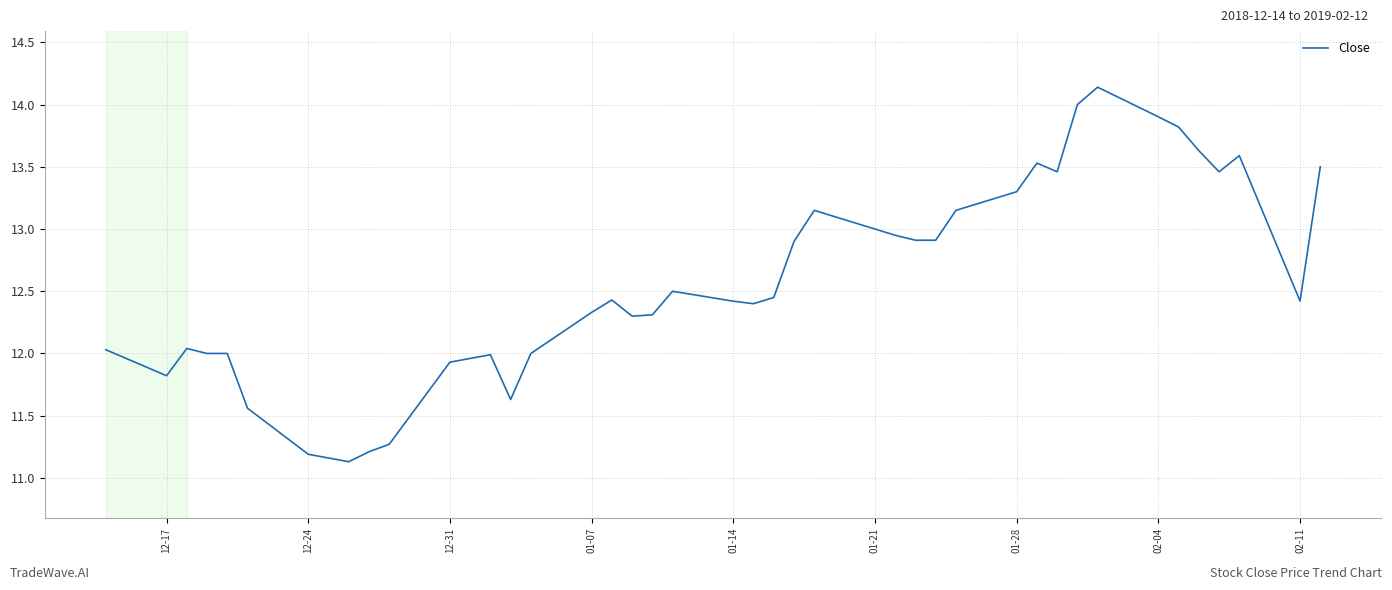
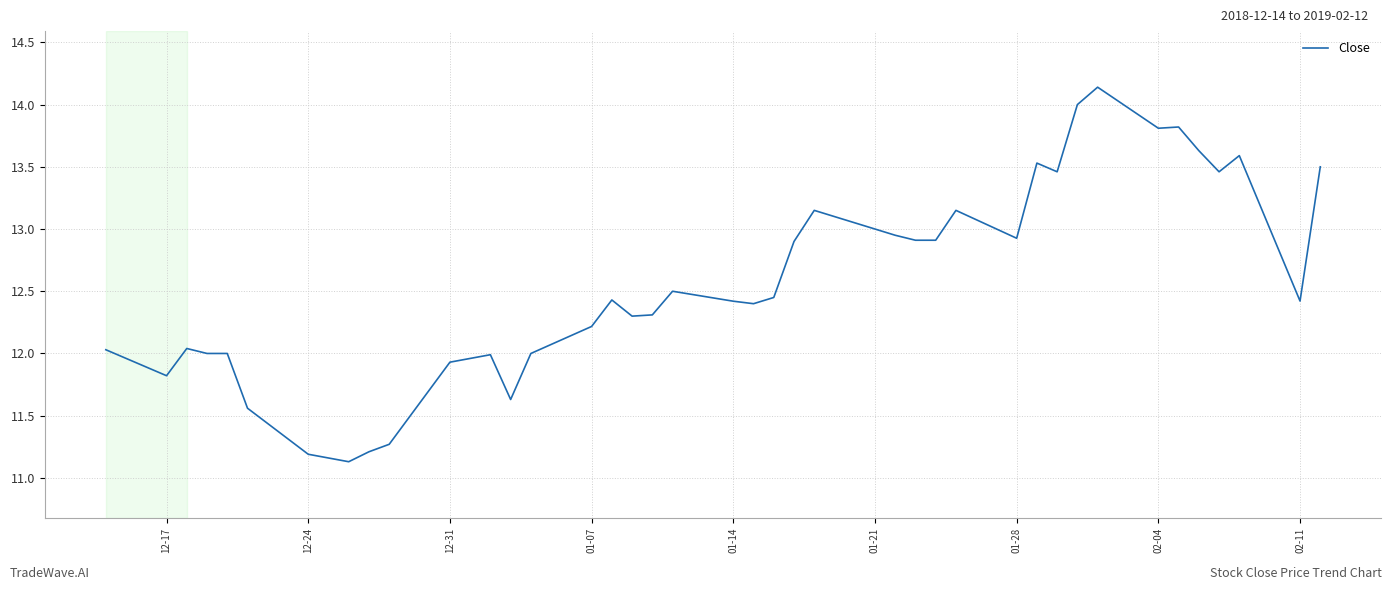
01-07: 12.33 -> 12.22
01-28: 13.30 -> 12.93
02-04: 13.90 -> 13.81
